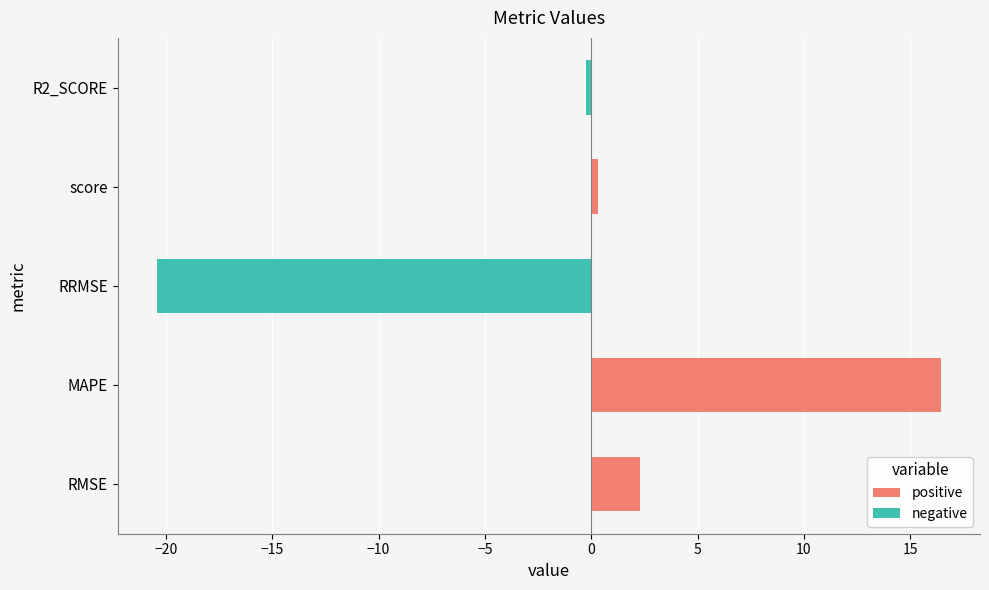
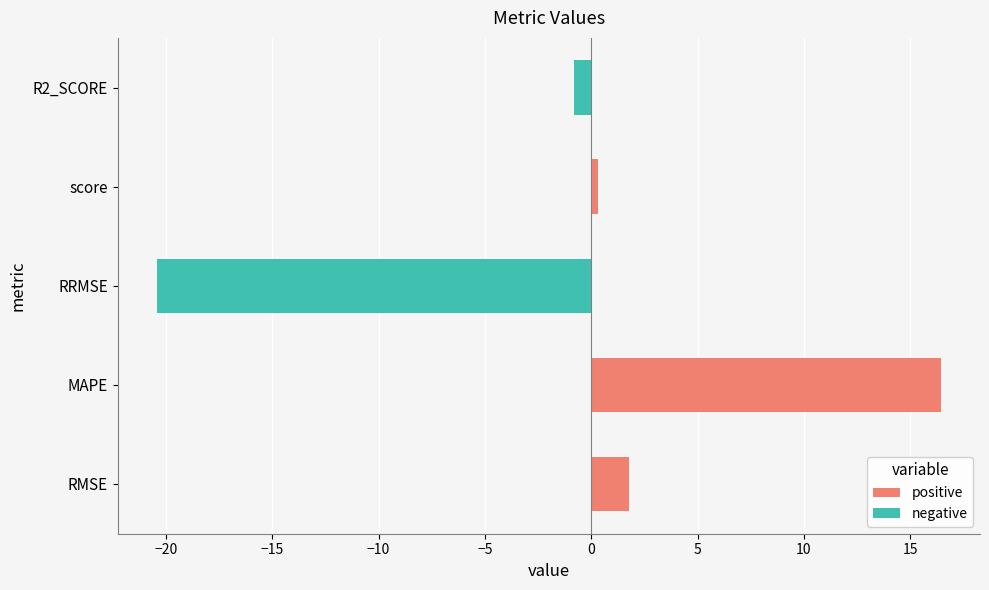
R2_SCORE: -0.2 -> -0.8
RMSE: 2.3 -> 1.8
